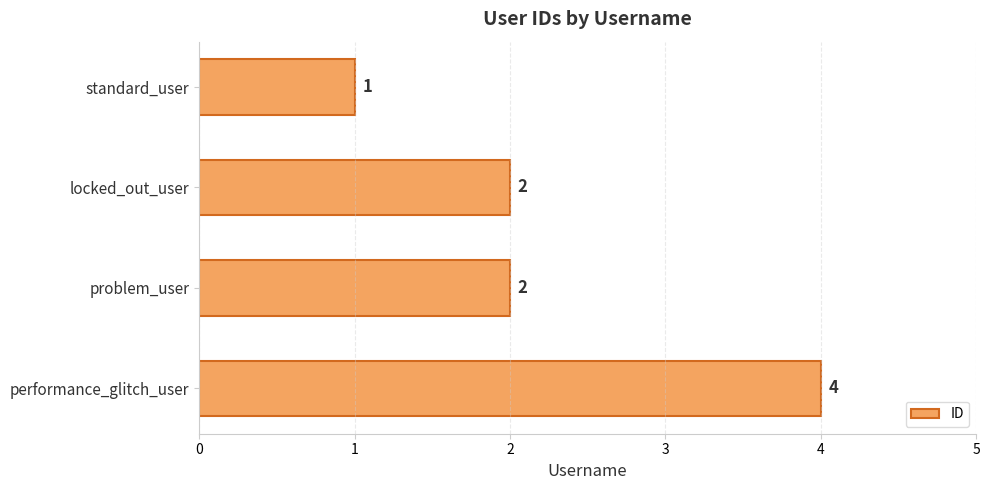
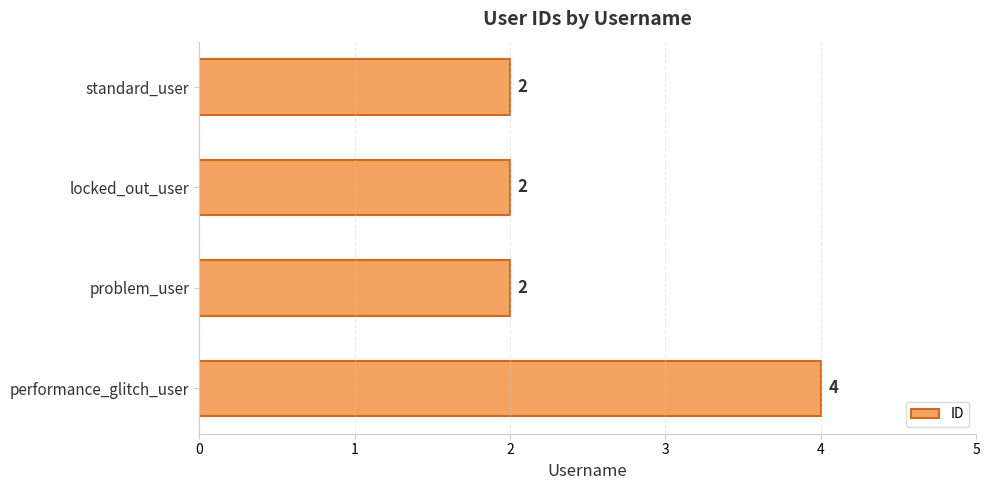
standard_user: 1 -> 2
